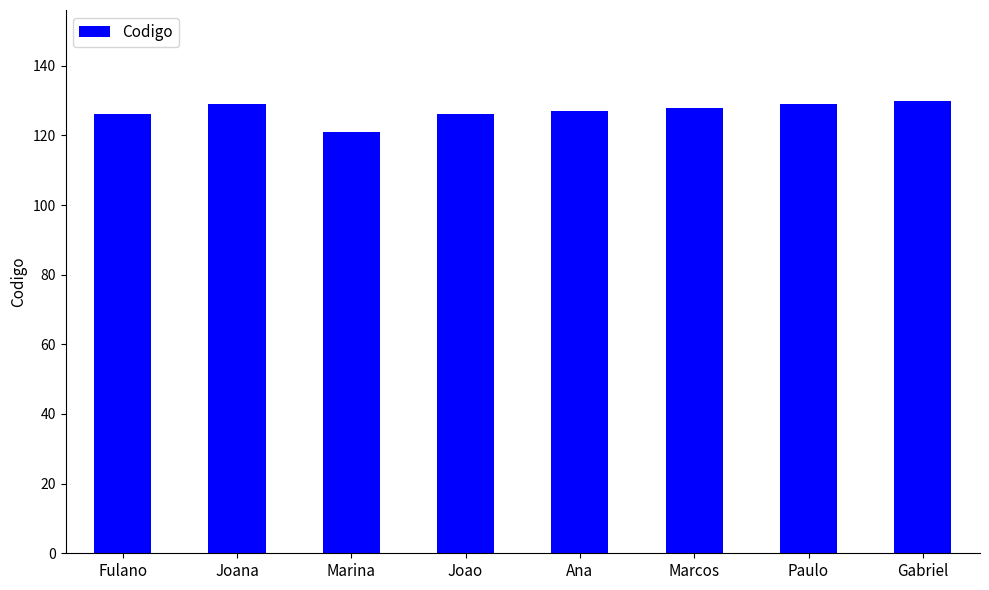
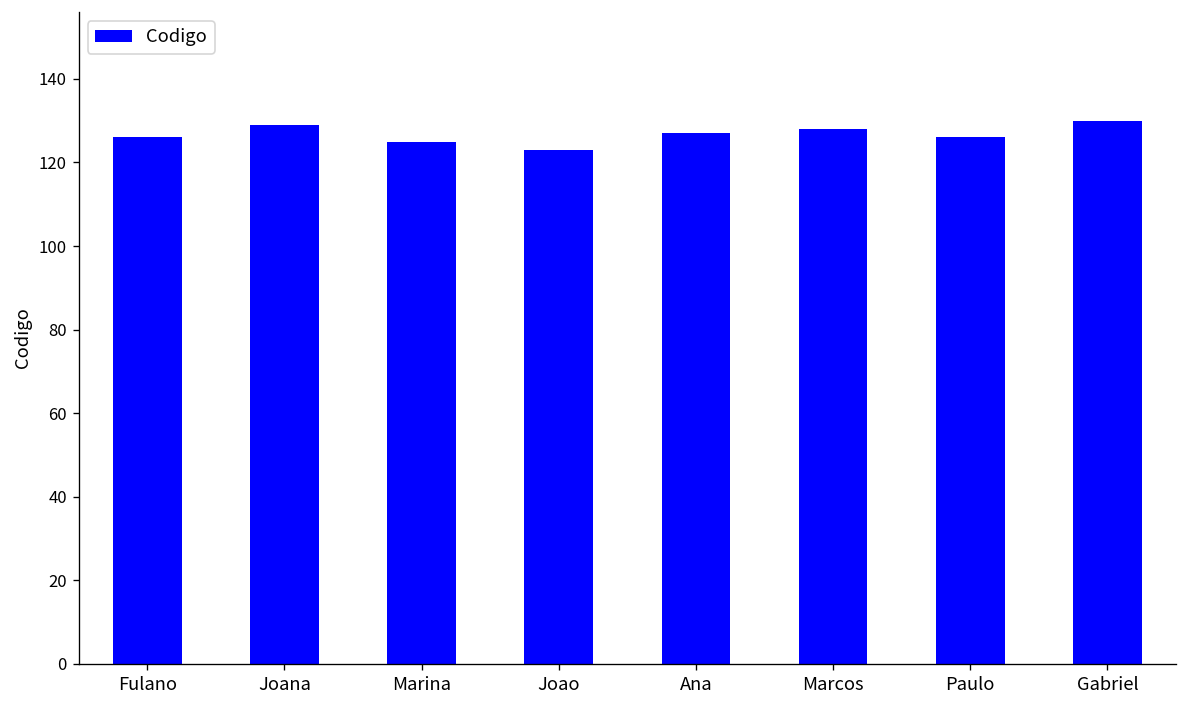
Marina: 121 -> 125
Joao: 126 -> 123
Paulo: 129 -> 126
